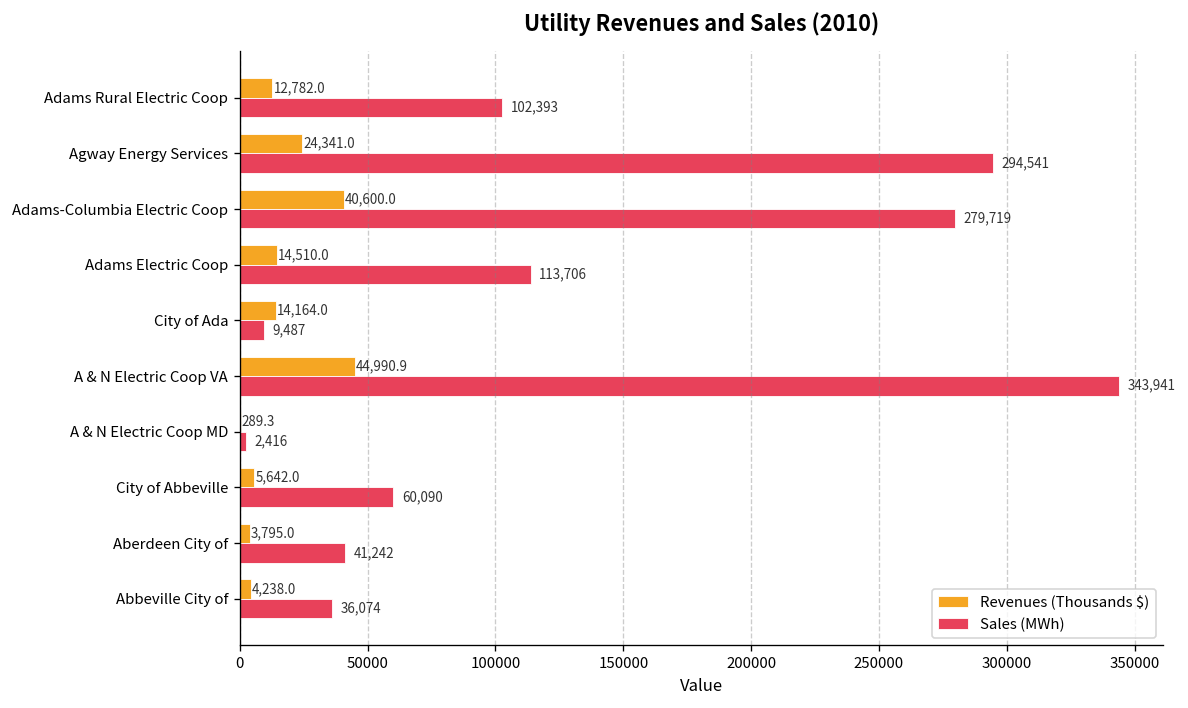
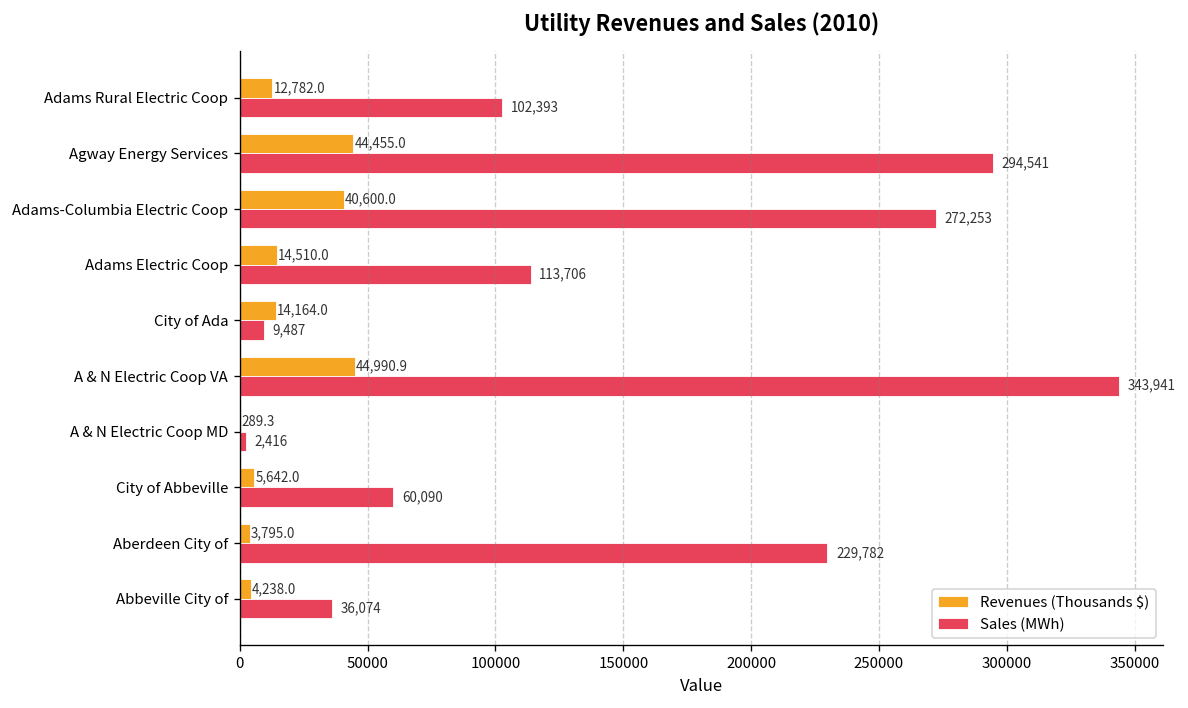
Revenues (Thousands $), Agway Energy Services: 24,341.0 -> 44,455.0
Sales (MWh), Adams-Columbia Electric Coop: 279,719 -> 272,253
Sales (MWh), Aberdeen City of: 41,242 -> 229,782
